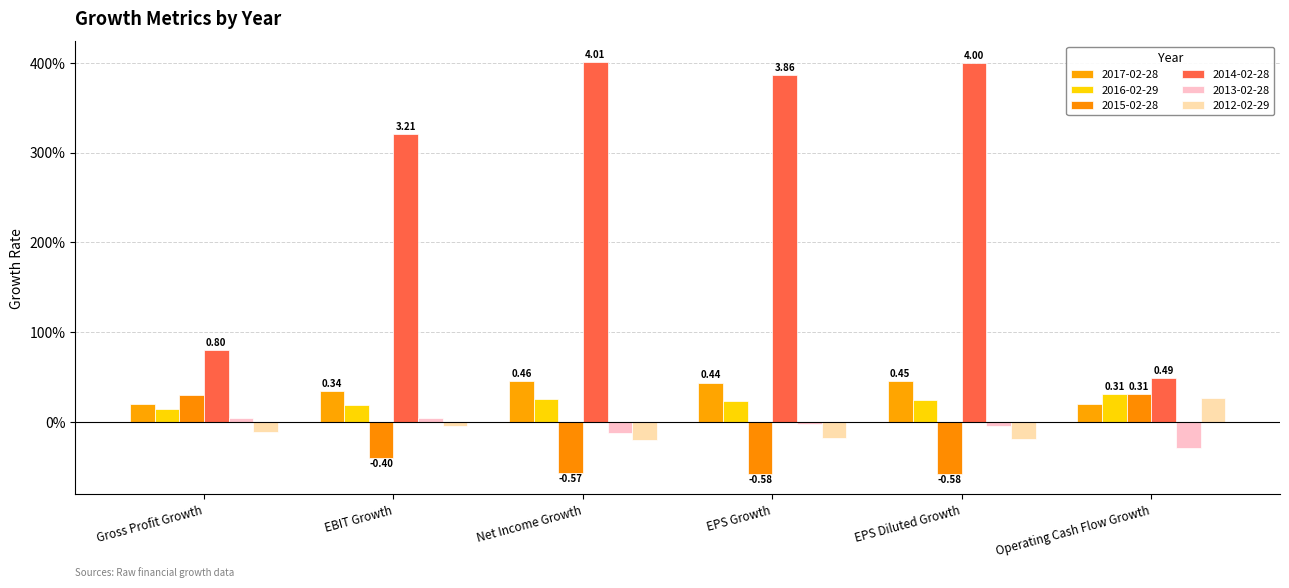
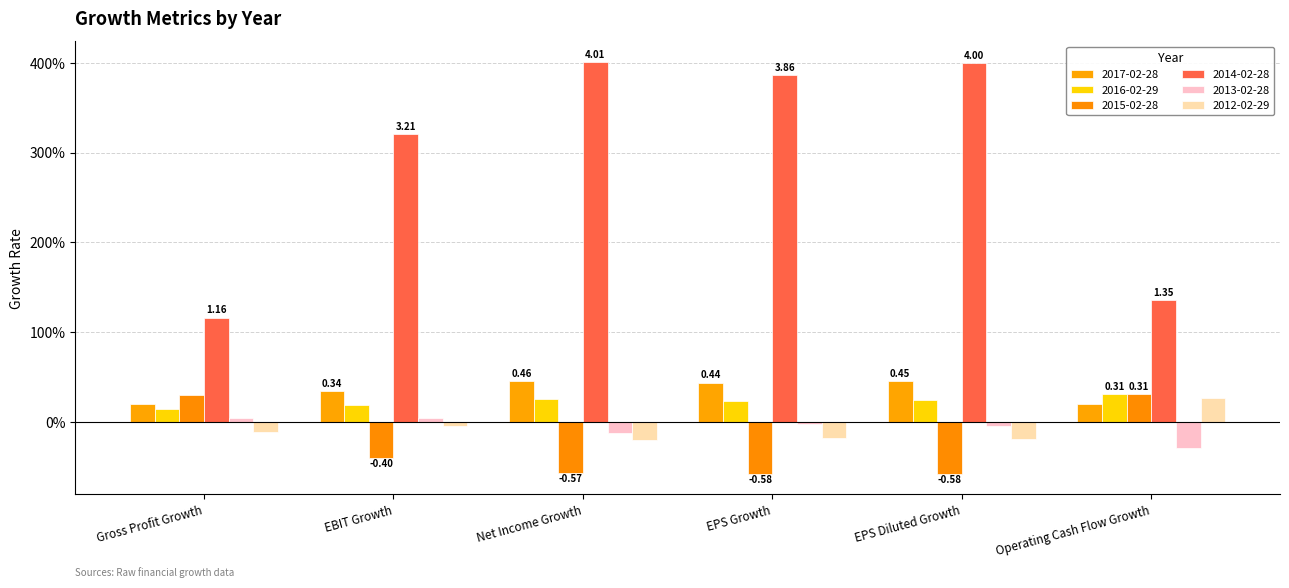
2014-02-28, Gross Profit Growth: 0.80 -> 1.16
2014-02-28, Operating Cash Flow Growth: 0.49 -> 1.35
